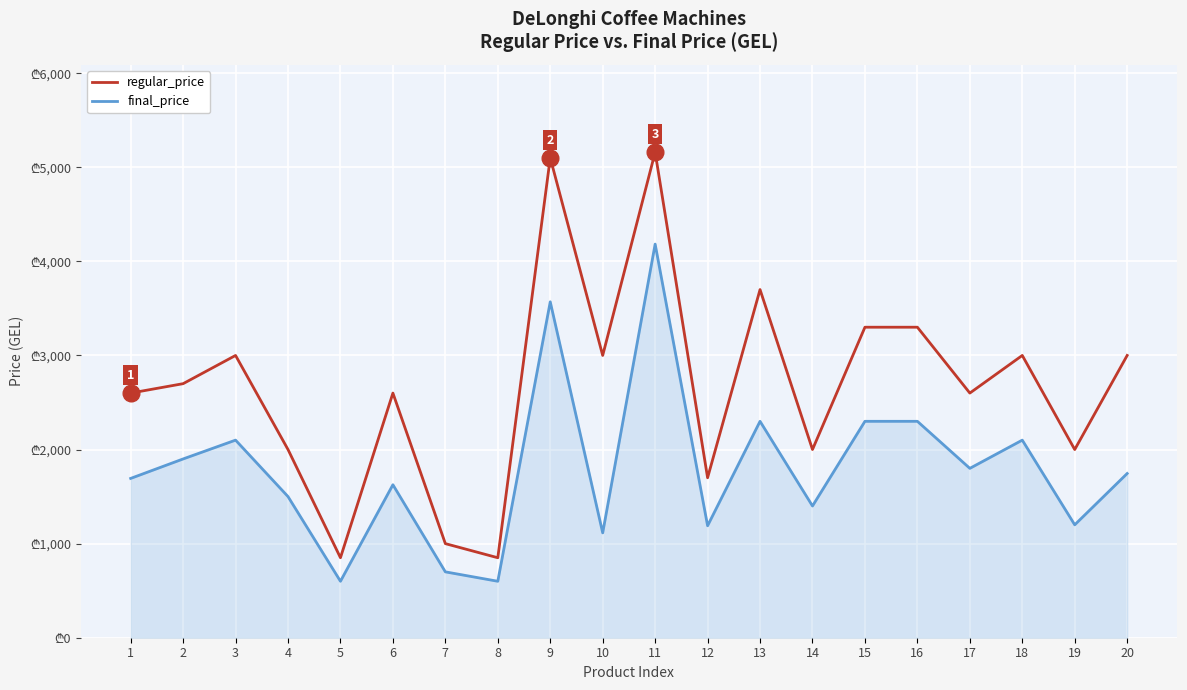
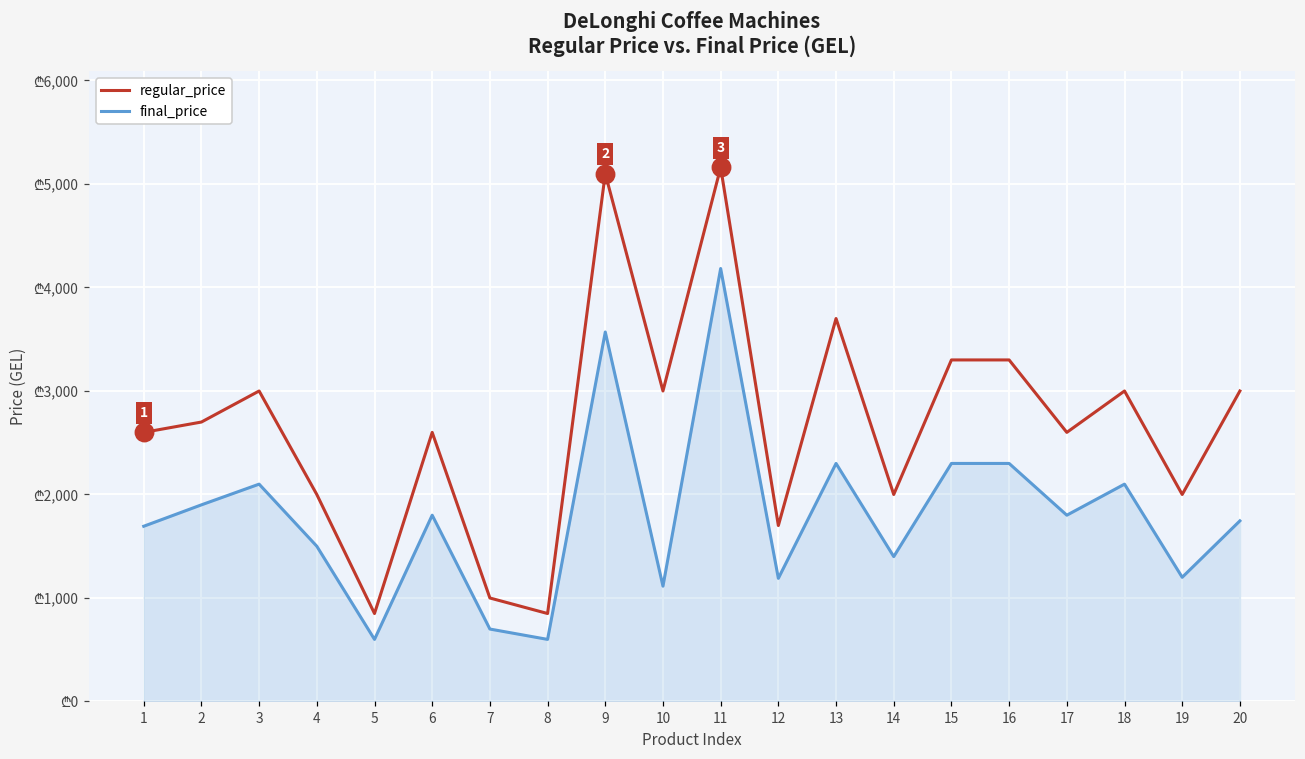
final_price, 6: ₾1,600 -> ₾1,800
